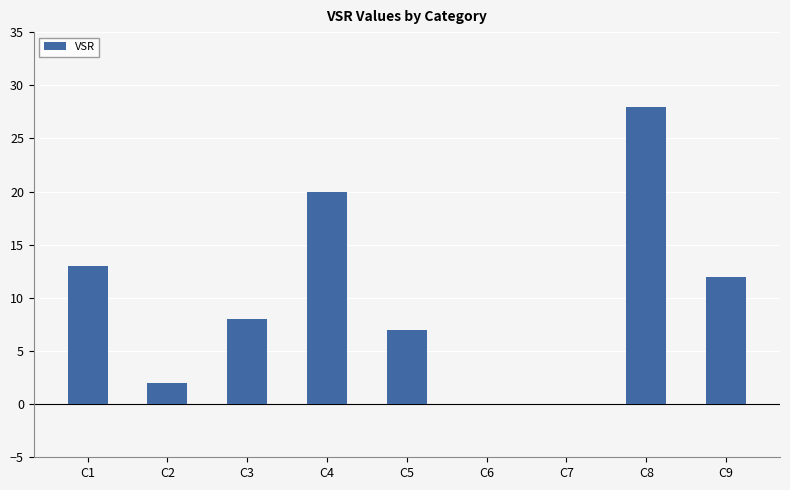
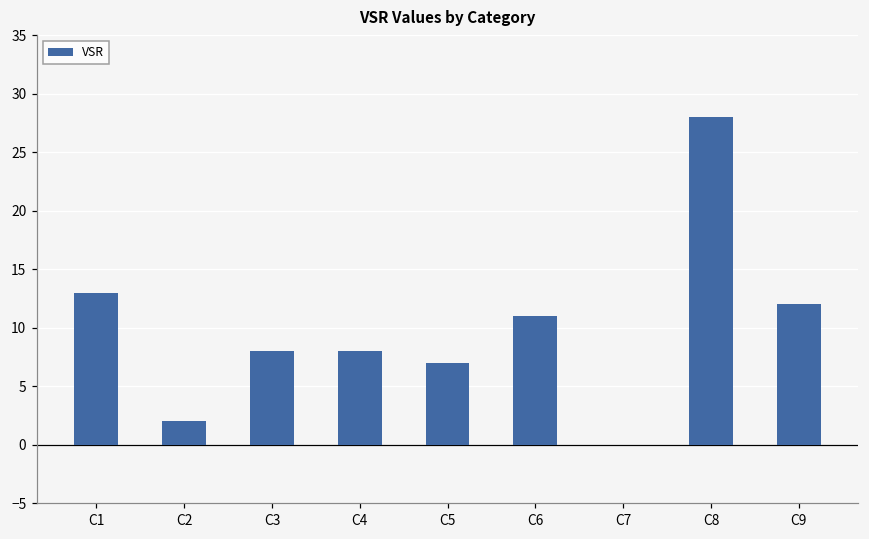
C4: 20 -> 8
C6: 0 -> 11
